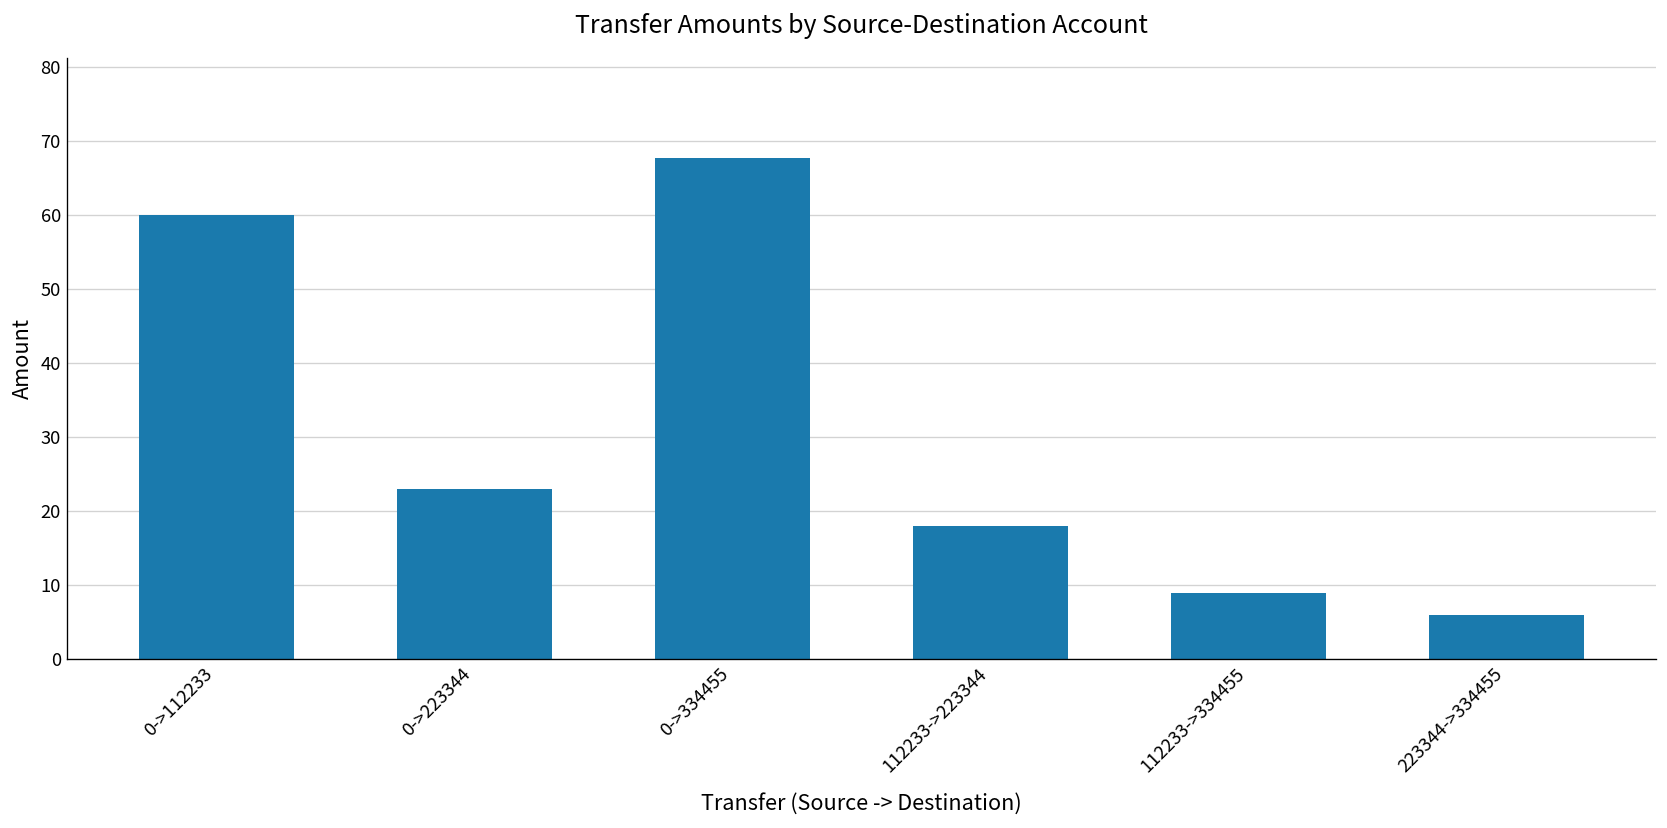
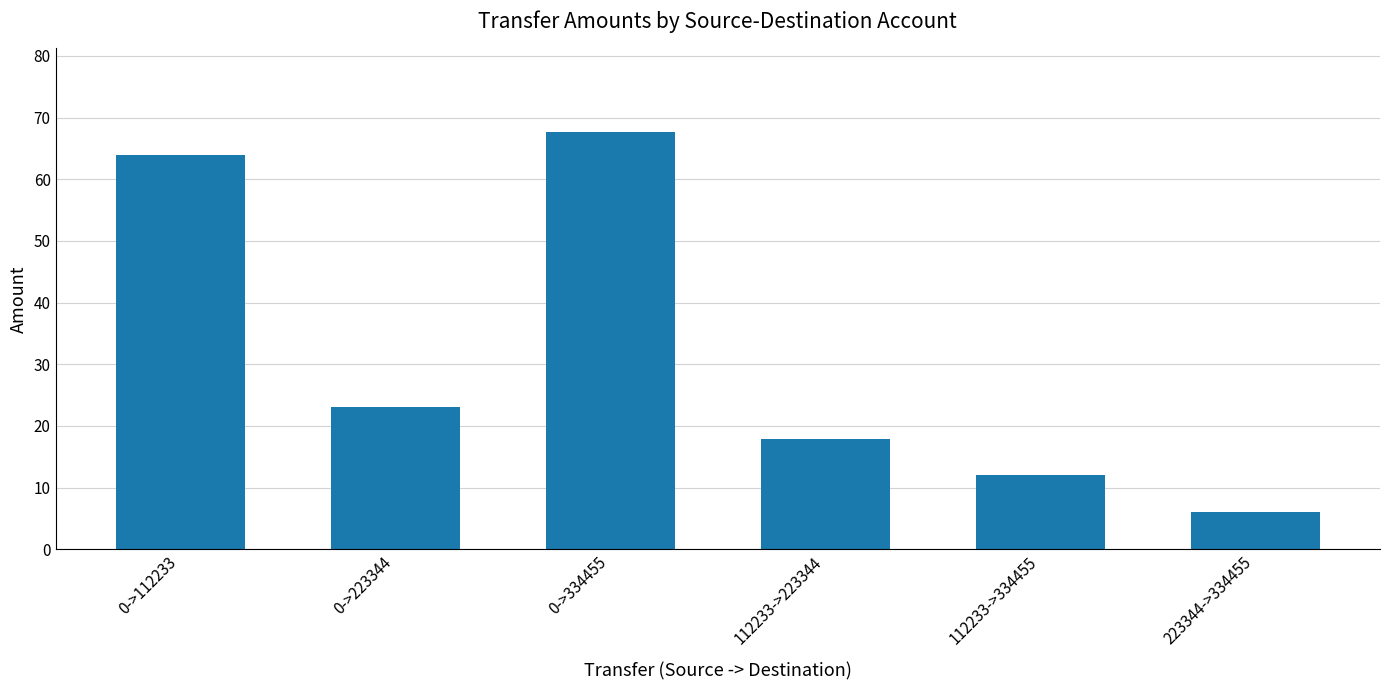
0->112233: 60 -> 64
112233->334455: 9 -> 12
